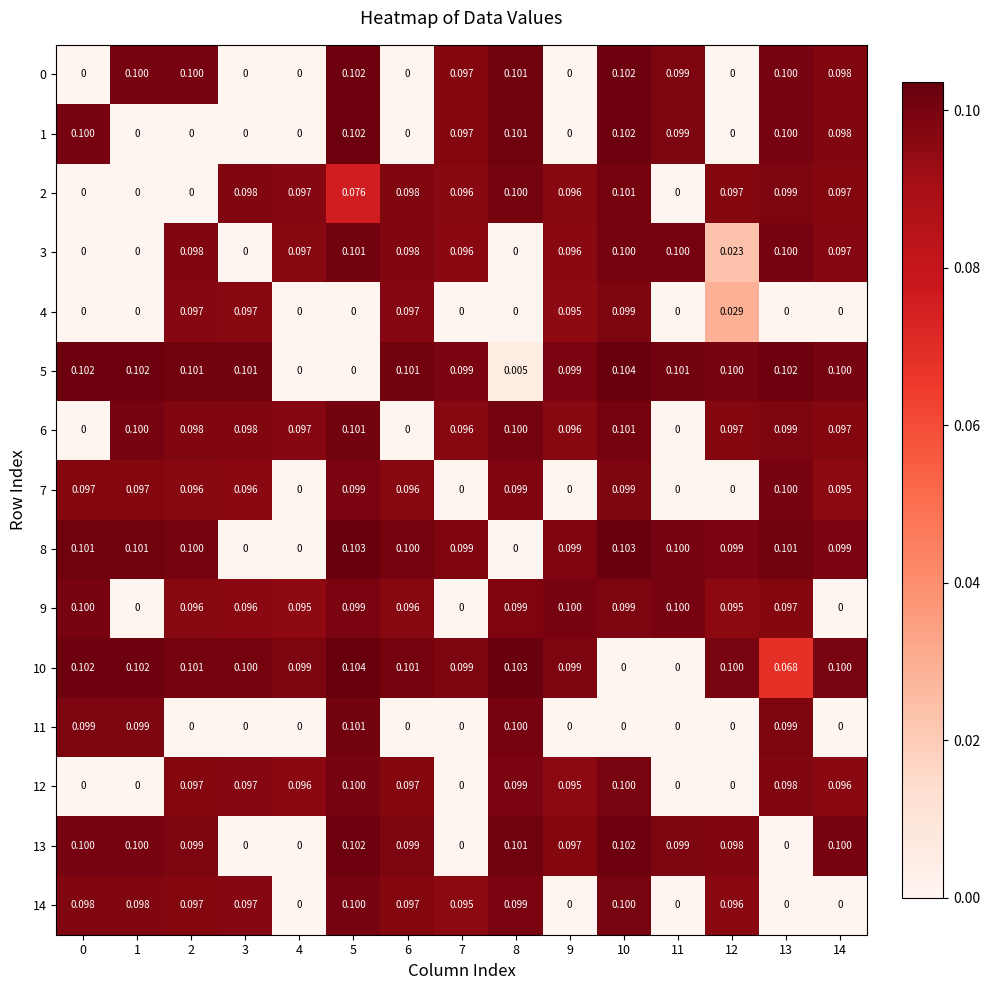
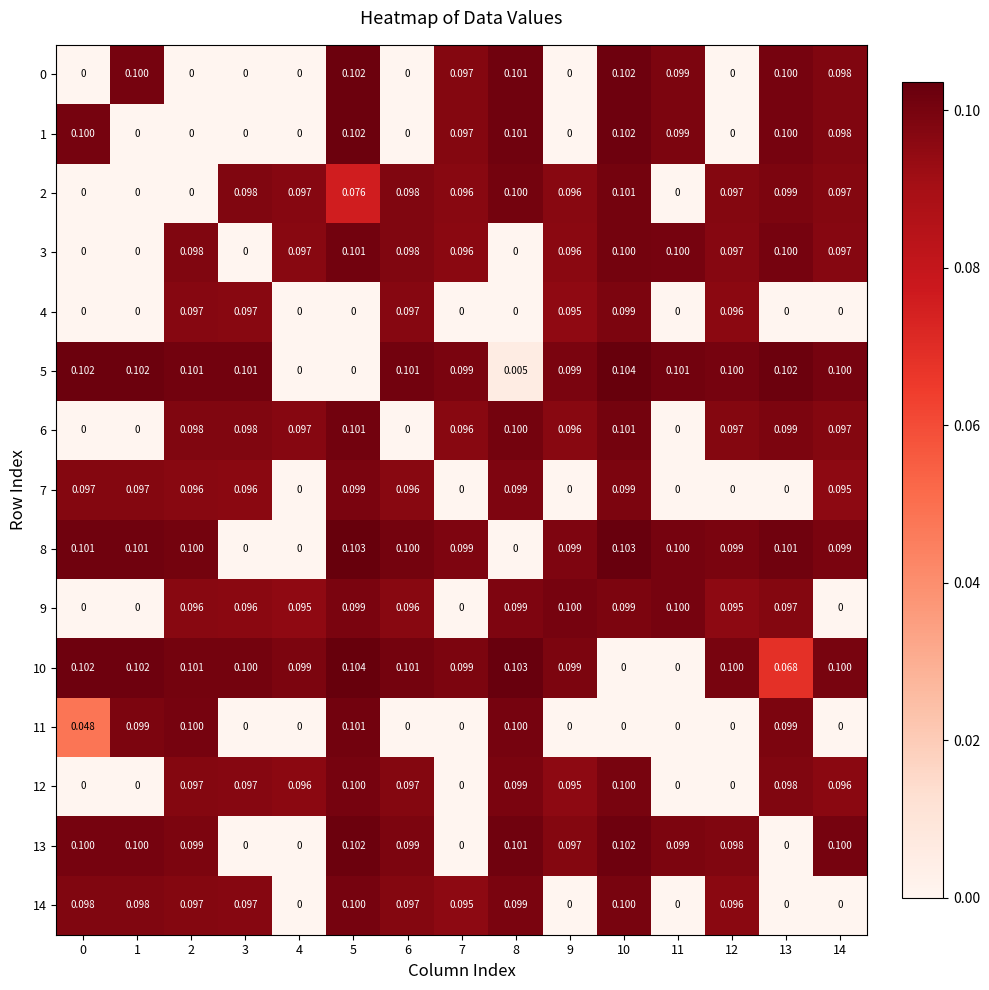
0, 2: 0.100 -> 0
3, 12: 0.023 -> 0.097
4, 12: 0.029 -> 0.096
6, 1: 0.100 -> 0
7, 13: 0.100 -> 0
9, 0: 0.100 -> 0
11, 0: 0.099 -> 0.048
11, 2: 0 -> 0.100
